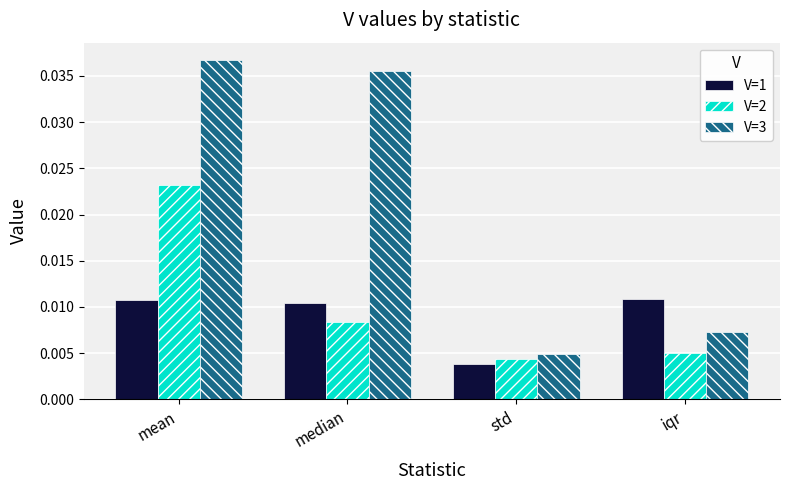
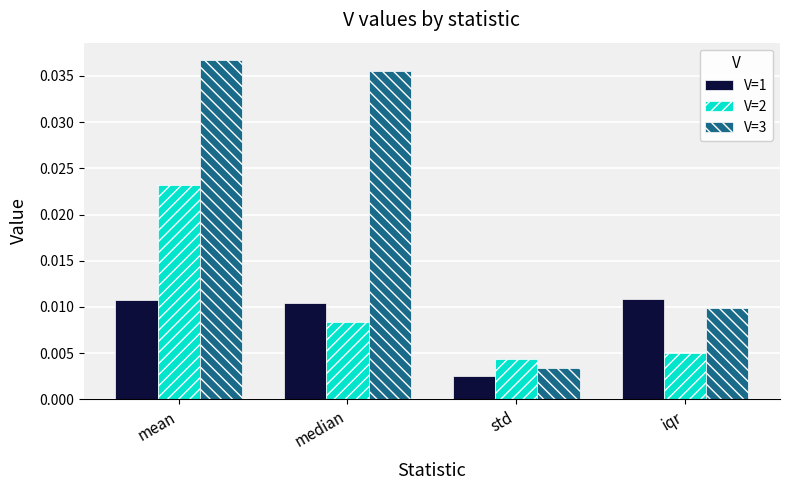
V=1, std: 0.004 -> 0.003
V=3, std: 0.005 -> 0.003
V=3, iqr: 0.007 -> 0.010
